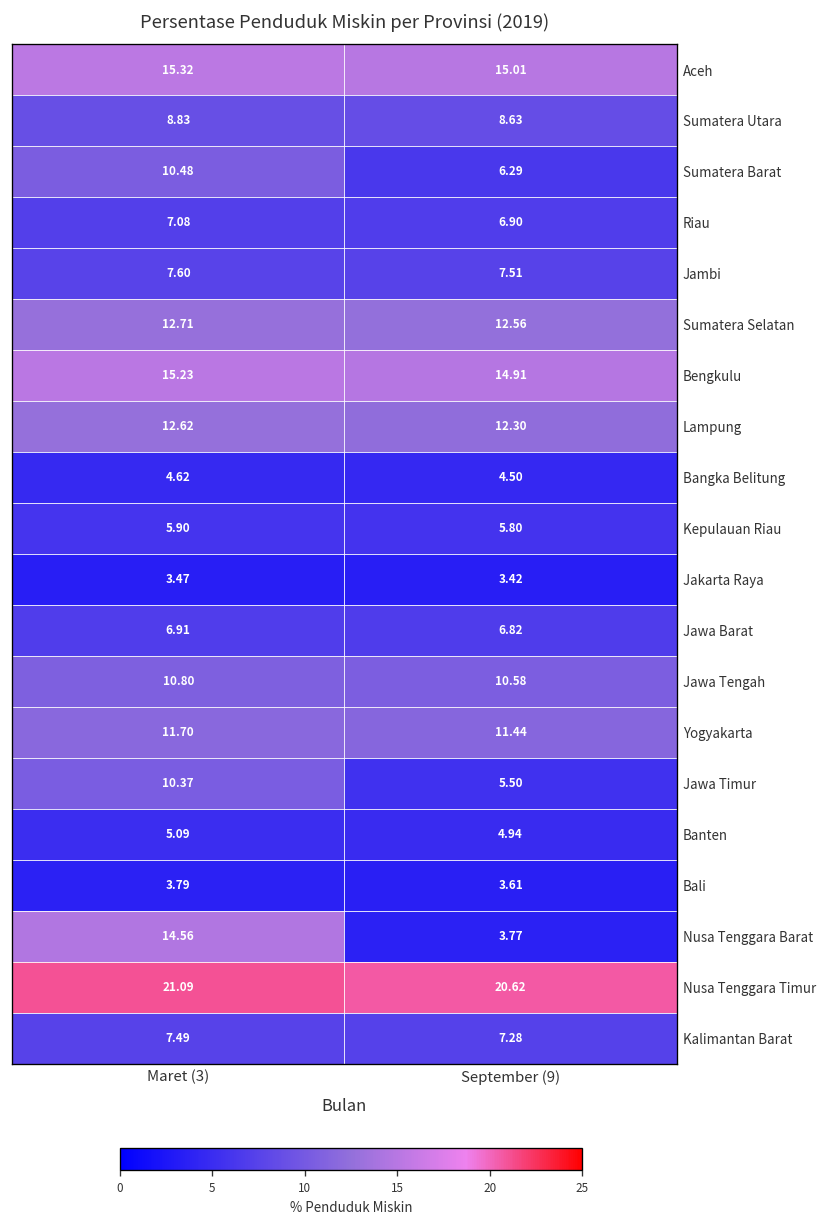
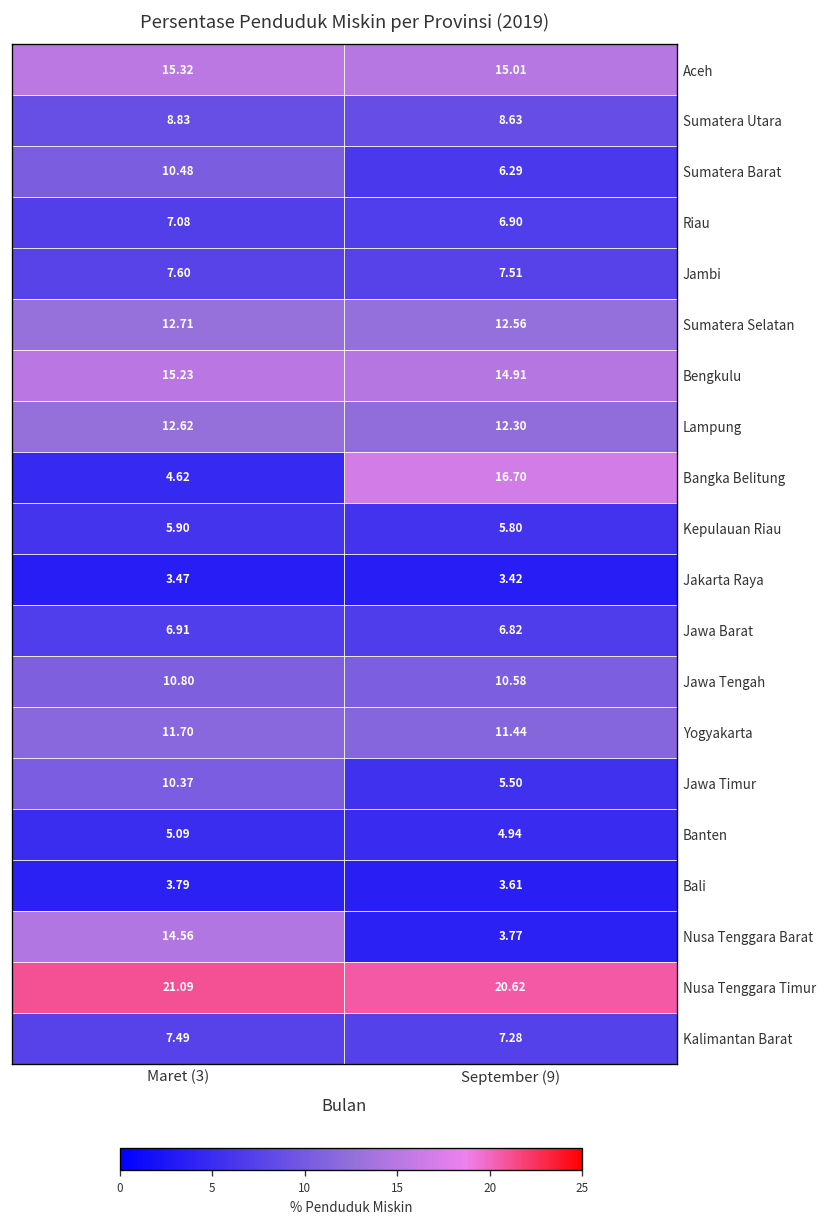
Bangka Belitung, September (9): 4.50 -> 16.70
